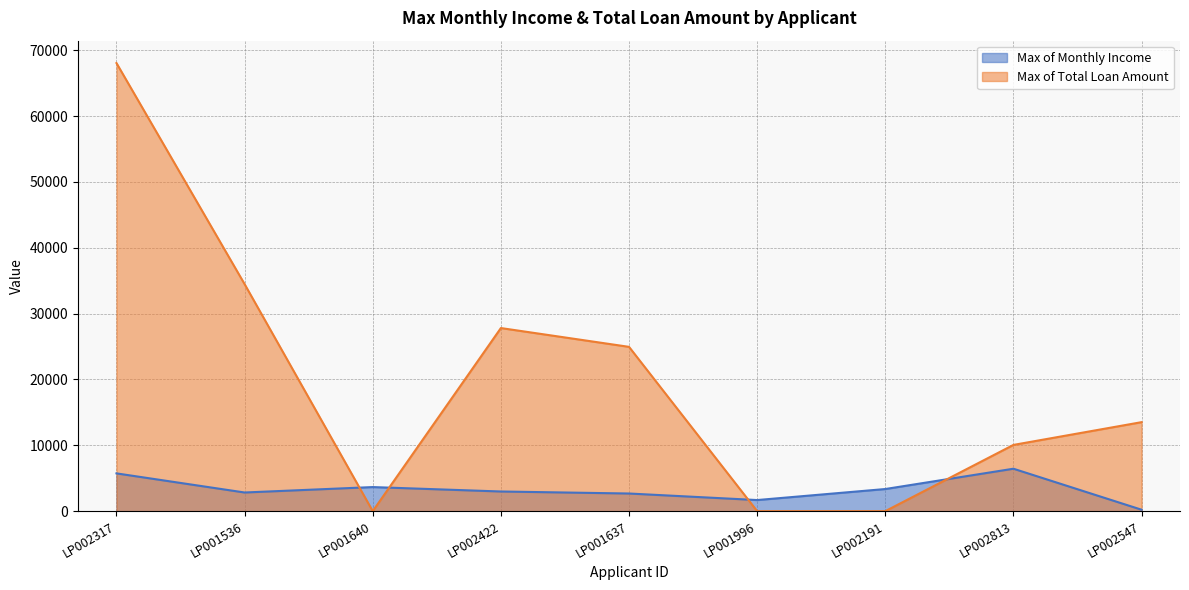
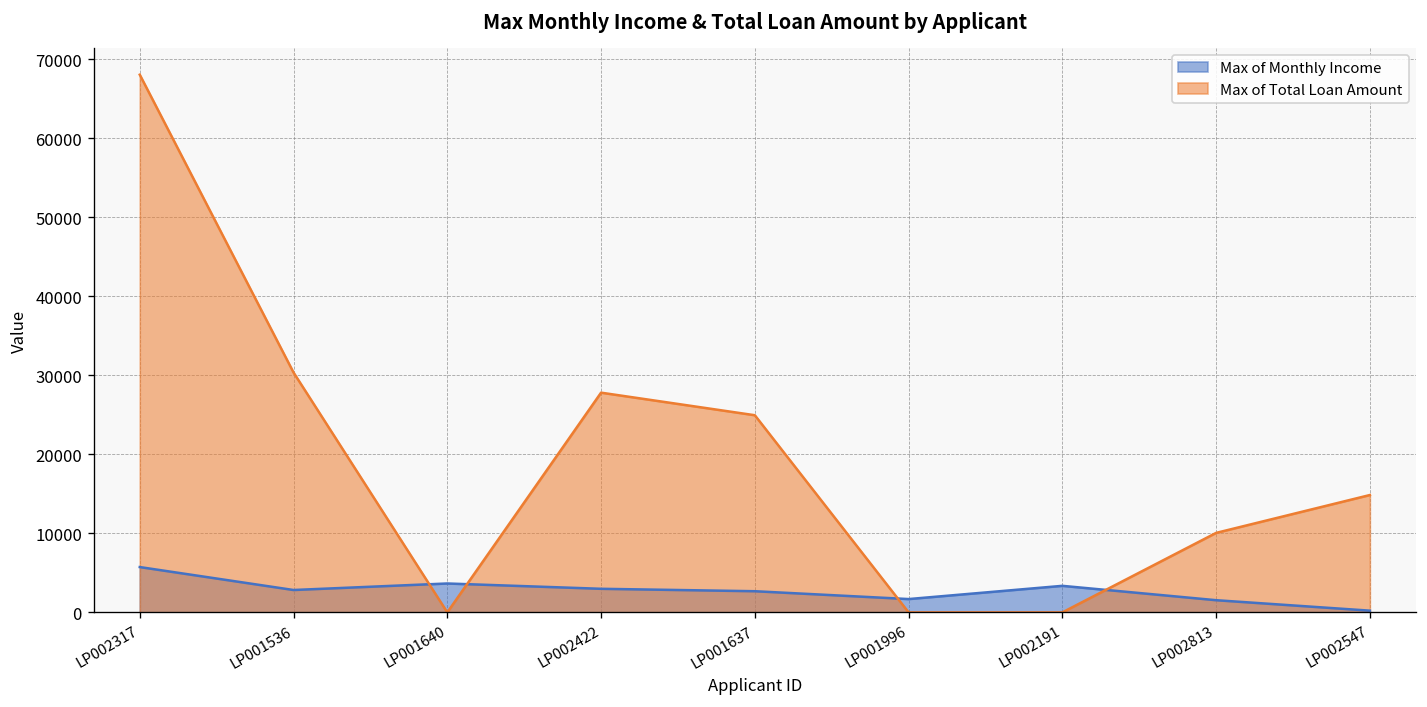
Max of Total Loan Amount, LP001536: 34000 -> 30000
Max of Monthly Income, LP002813: 6000 -> 2000
Max of Total Loan Amount, LP002547: 14000 -> 15000
